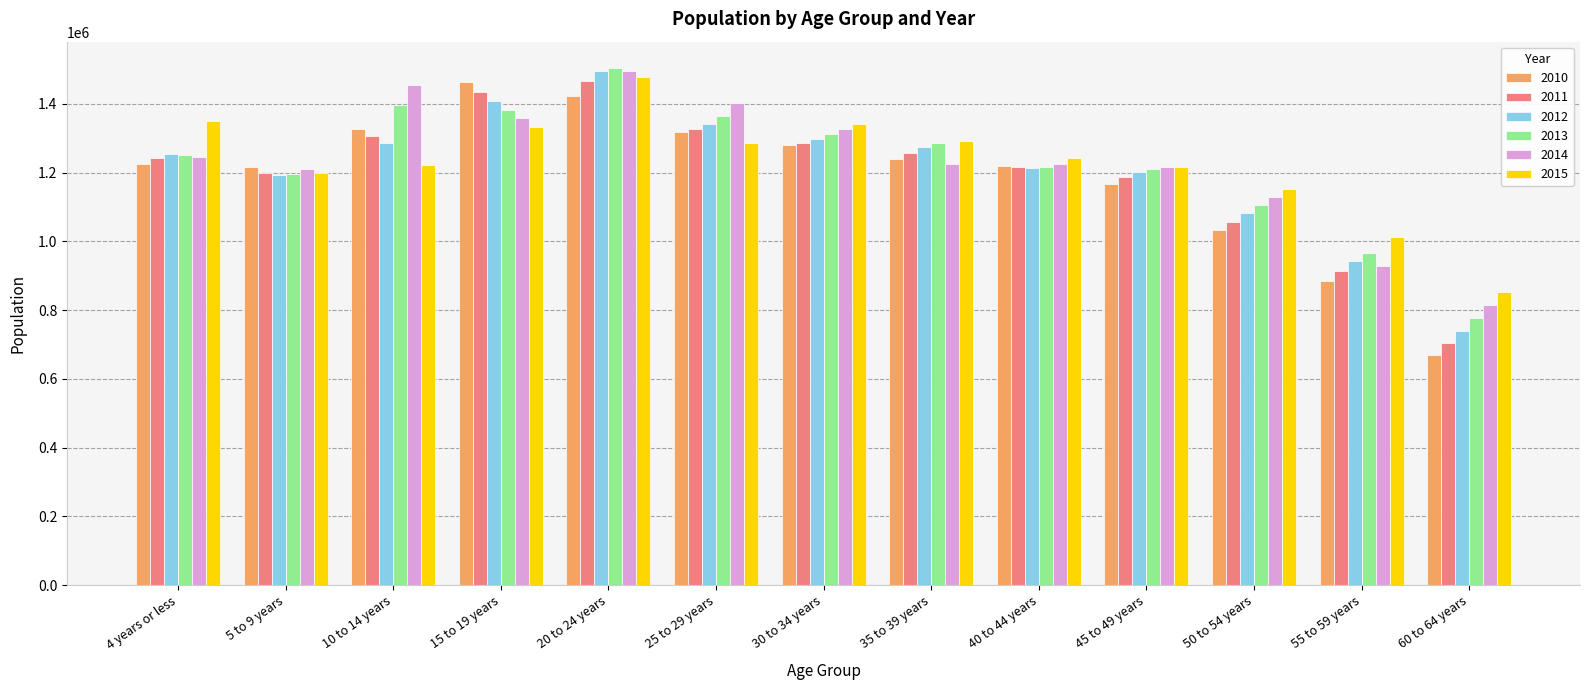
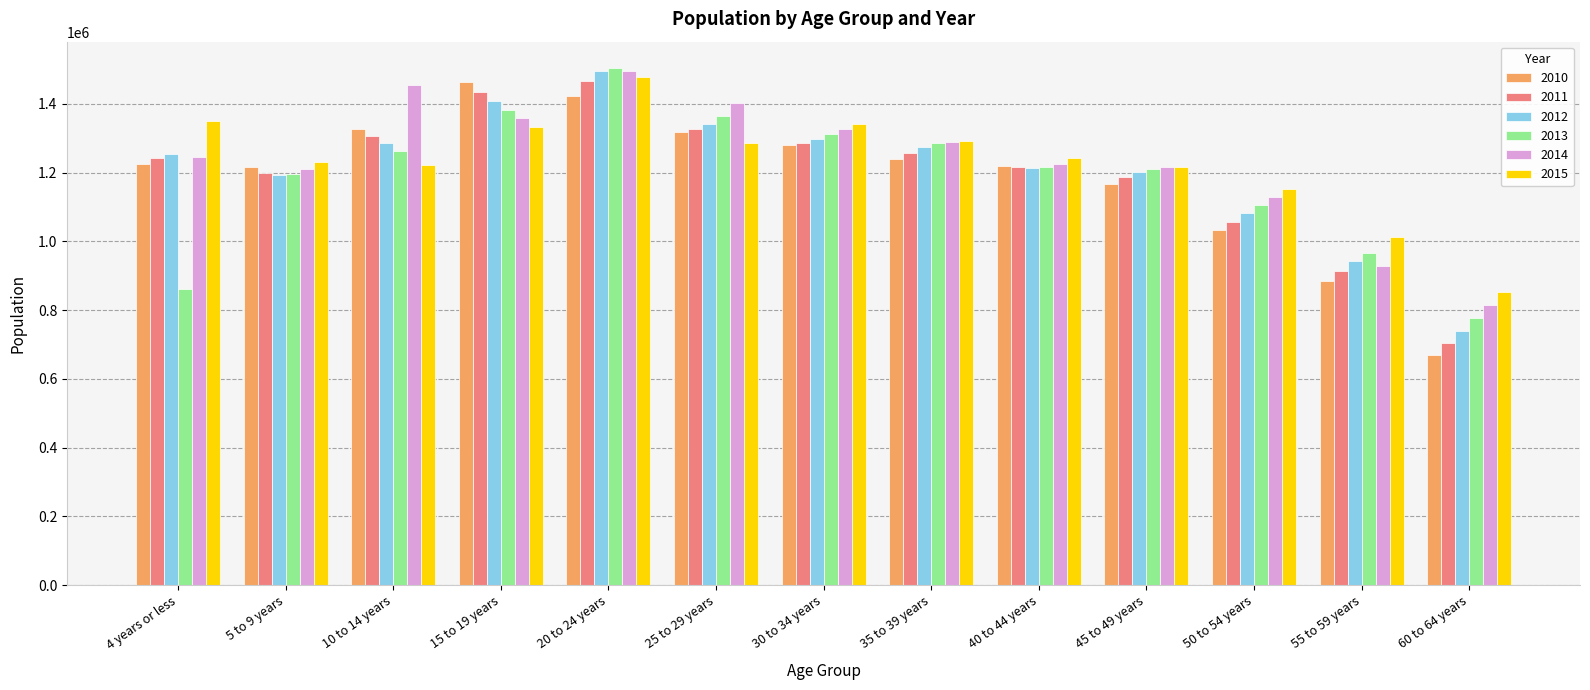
2013, 4 years or less: 1250000 -> 860000
2015, 5 to 9 years: 1200000 -> 1230000
2013, 10 to 14 years: 1400000 -> 1260000
2014, 35 to 39 years: 1220000 -> 1290000
